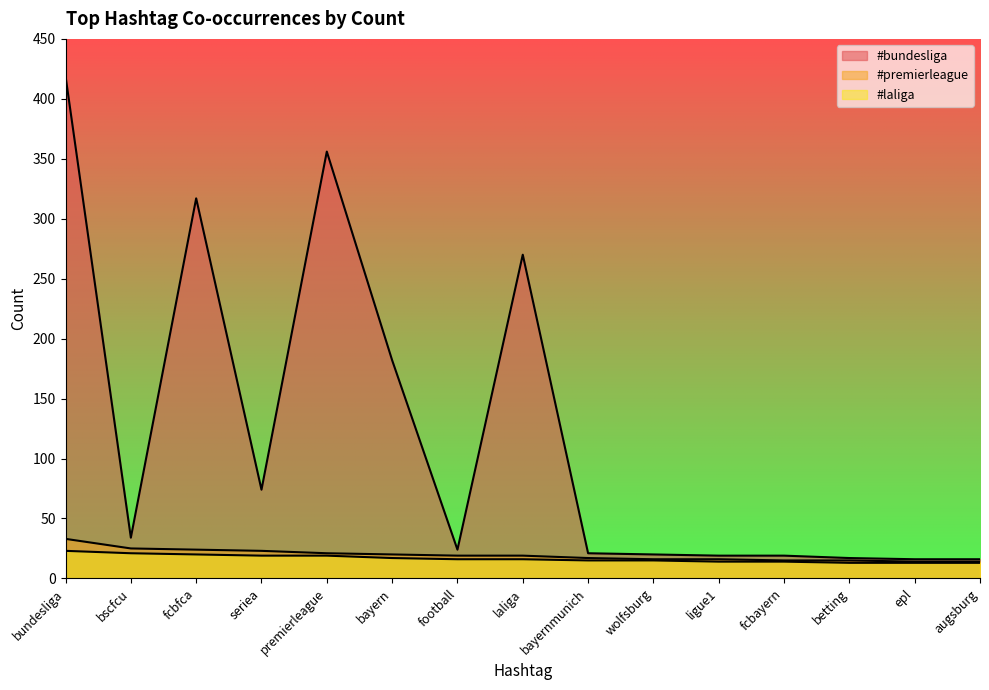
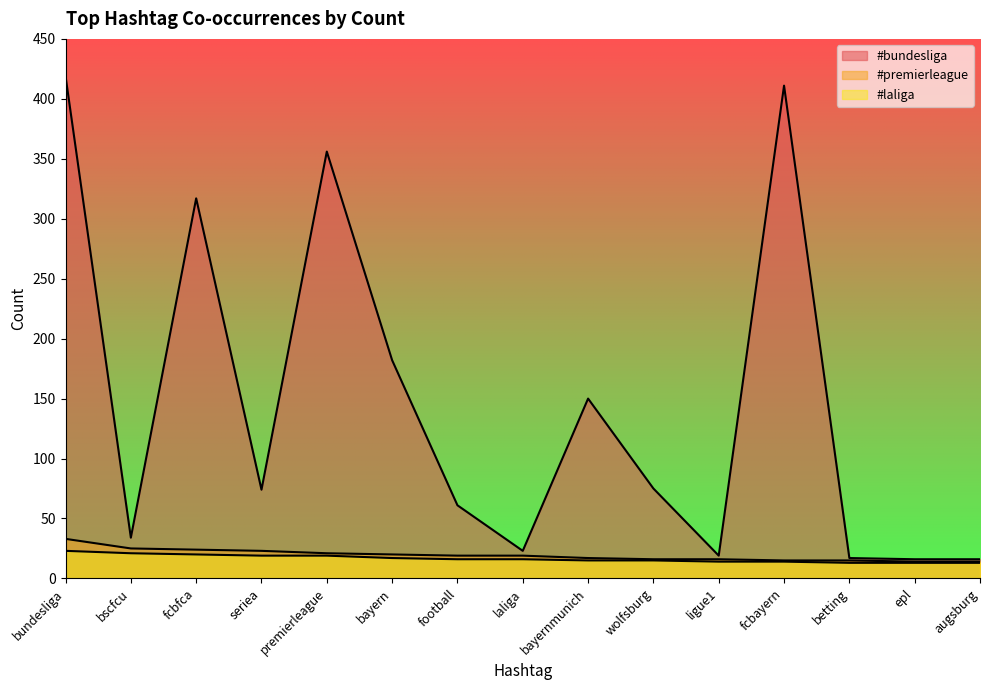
#bundesliga, football: 24 -> 61
#bundesliga, laliga: 270 -> 23
#bundesliga, bayernmunich: 21 -> 150
#bundesliga, wolfsburg: 20 -> 75
#bundesliga, fcbayern: 19 -> 411
